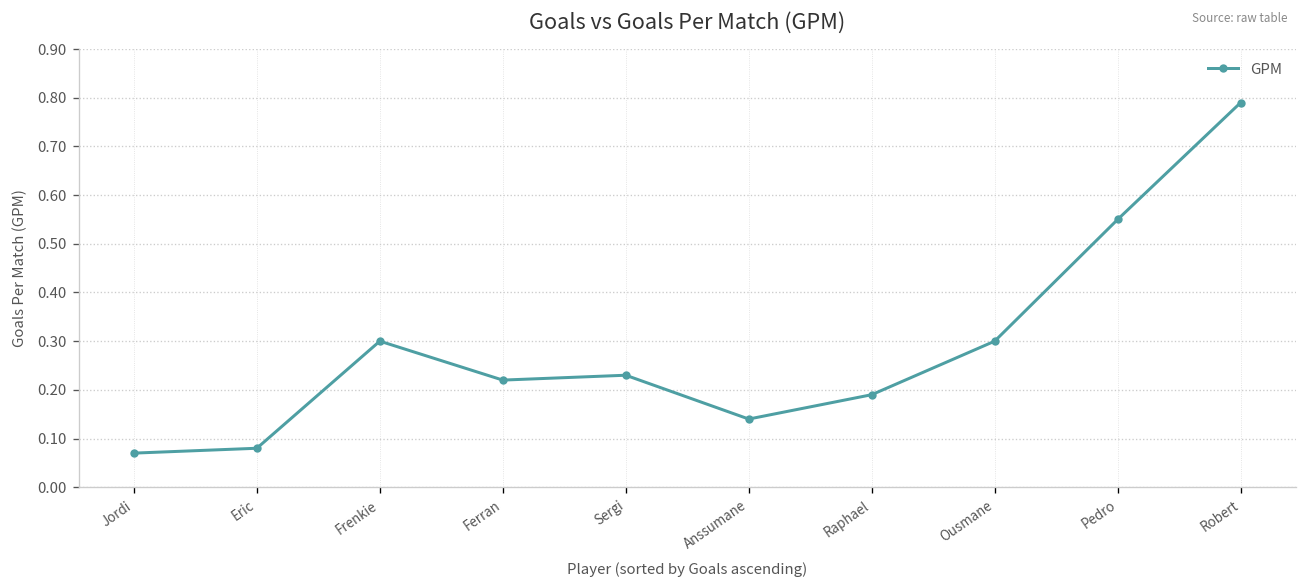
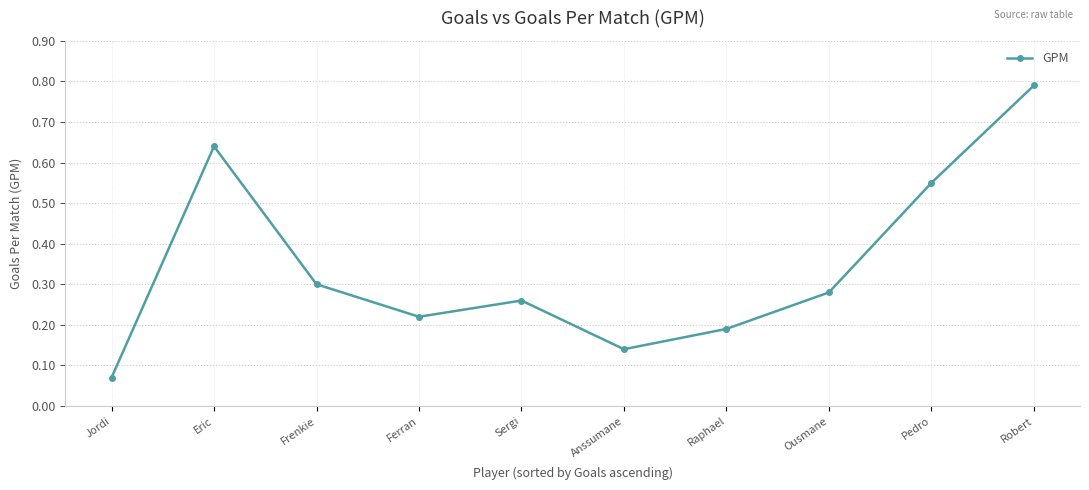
Eric: 0.08 -> 0.64
Sergi: 0.23 -> 0.26
Ousmane: 0.30 -> 0.28
